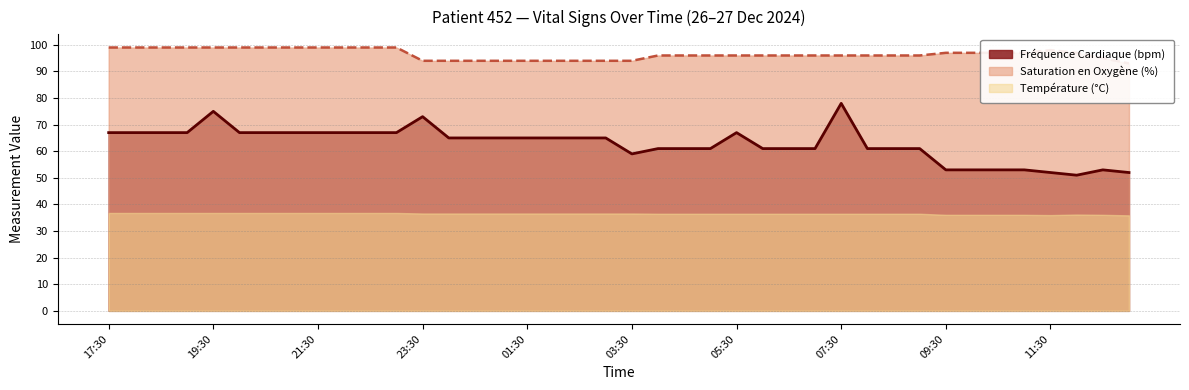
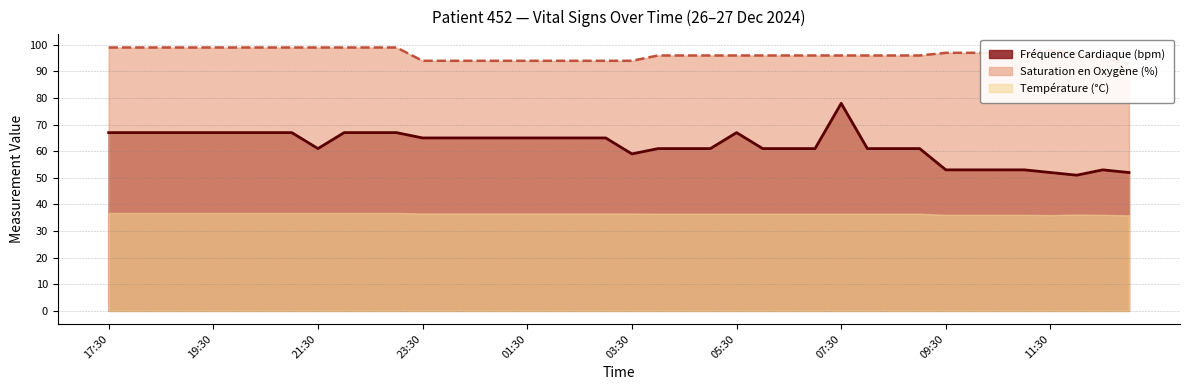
Fréquence Cardiaque (bpm), 19:30: 75 -> 67
Fréquence Cardiaque (bpm), 21:30: 67 -> 61
Fréquence Cardiaque (bpm), 23:30: 73 -> 65
